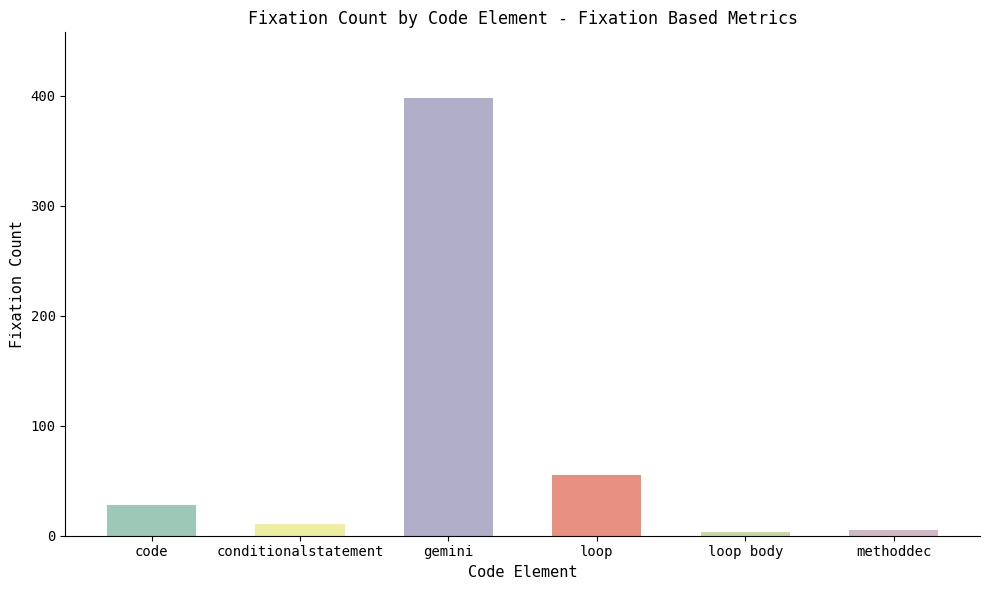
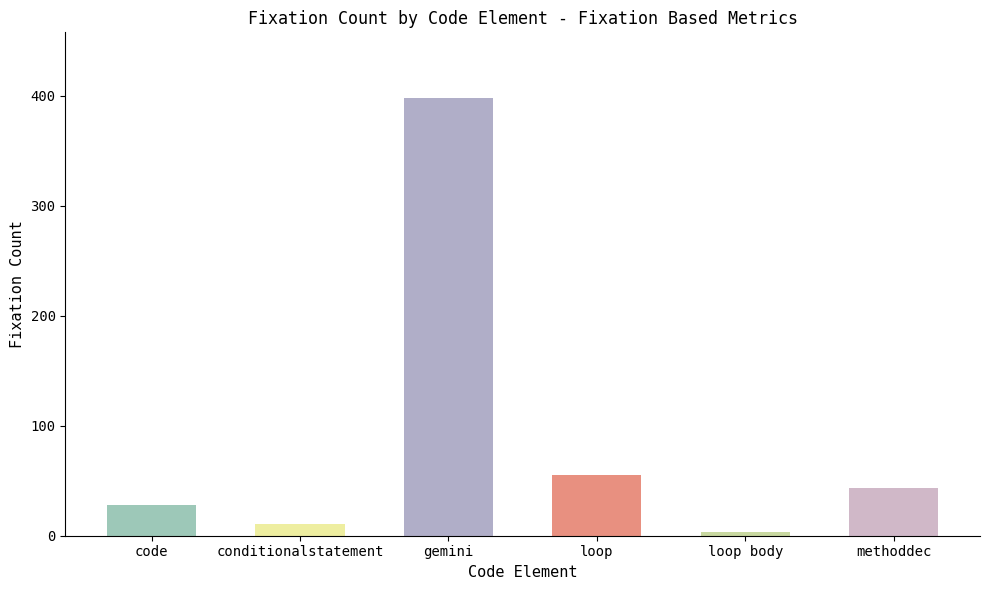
methoddec: 5 -> 43
